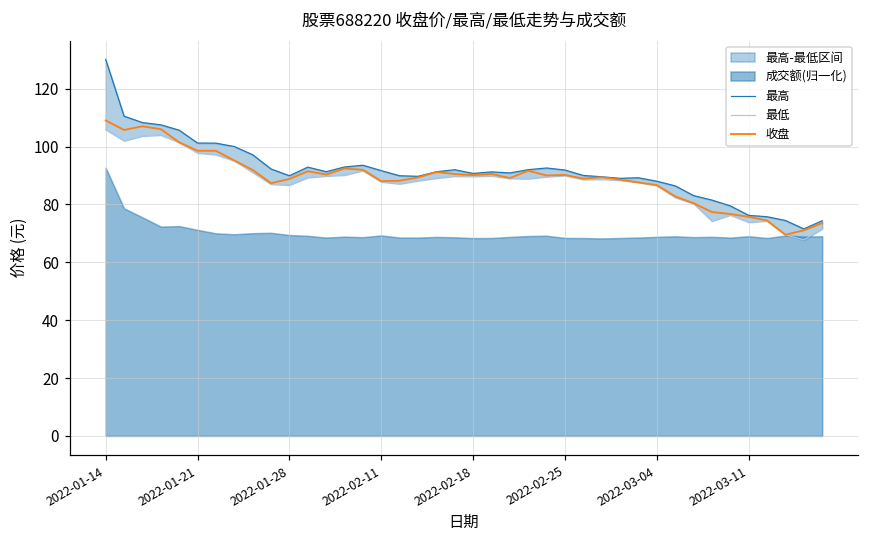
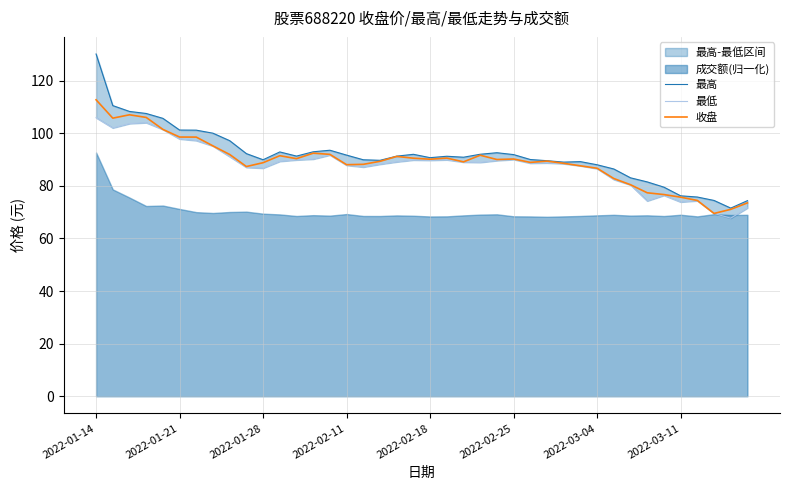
收盘, 2022-01-14: 109 -> 113
